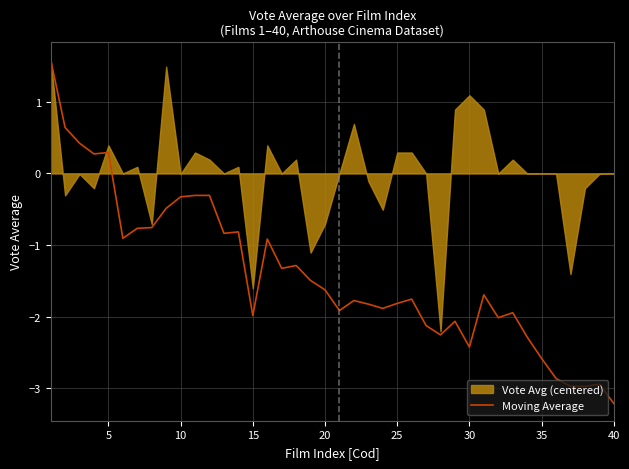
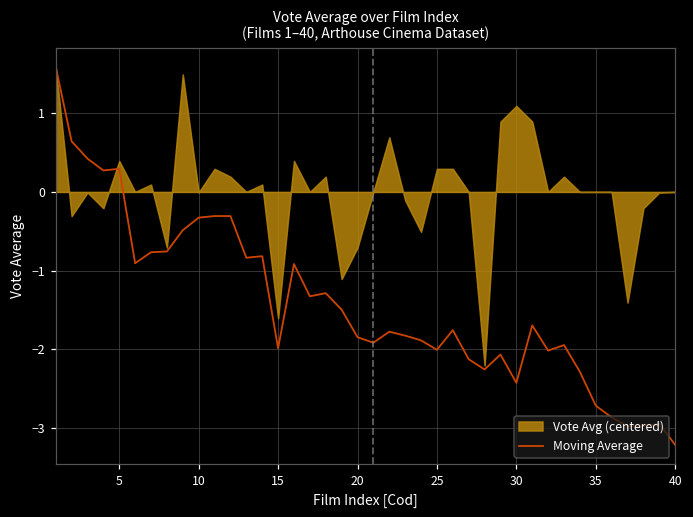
Moving Average, 20: -1.6 -> -1.8
Moving Average, 25: -1.8 -> -2.0
Moving Average, 35: -2.6 -> -2.7
